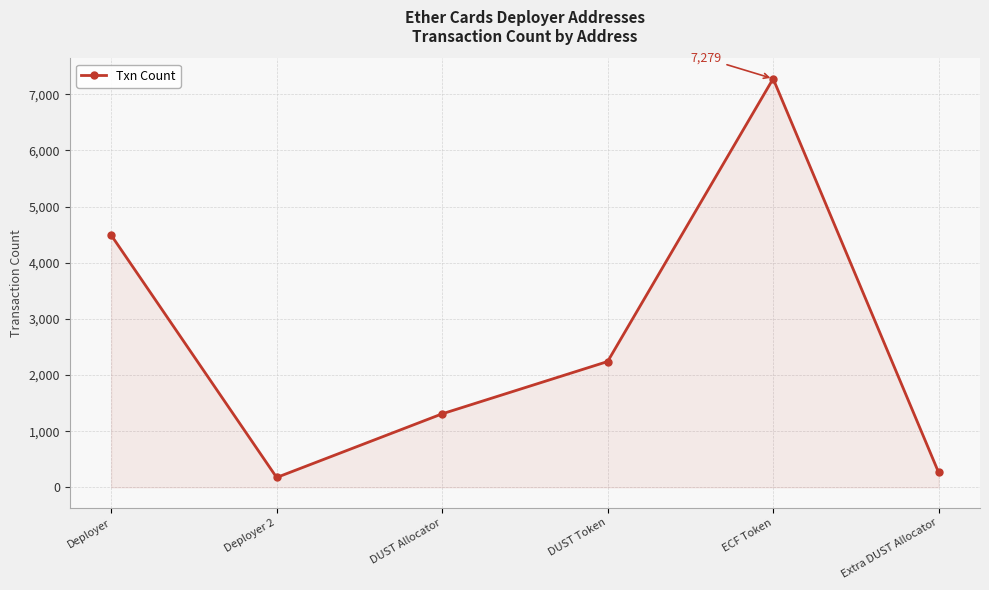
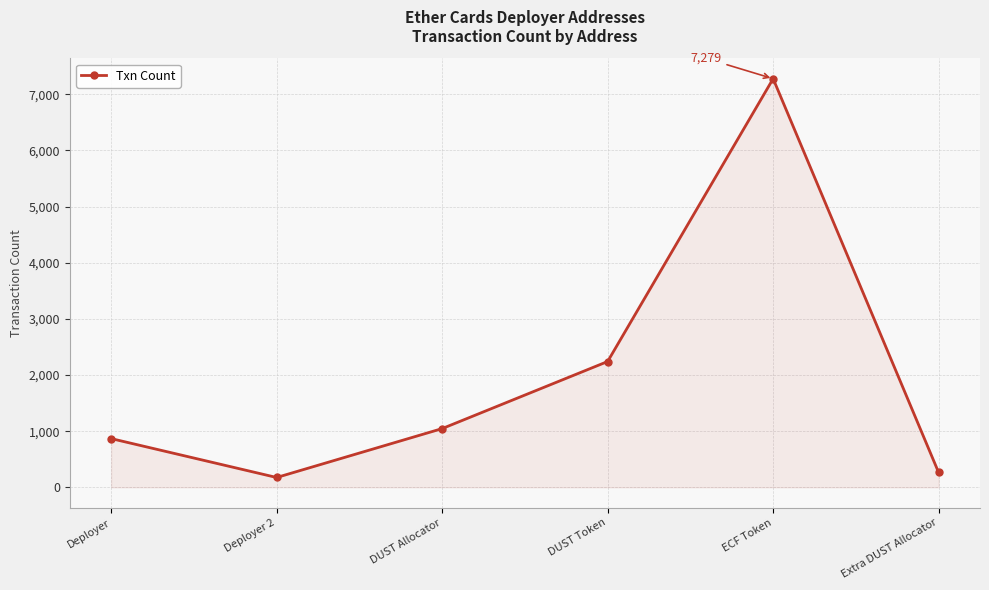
Deployer: 4,500 -> 900
DUST Allocator: 1,300 -> 1,000
